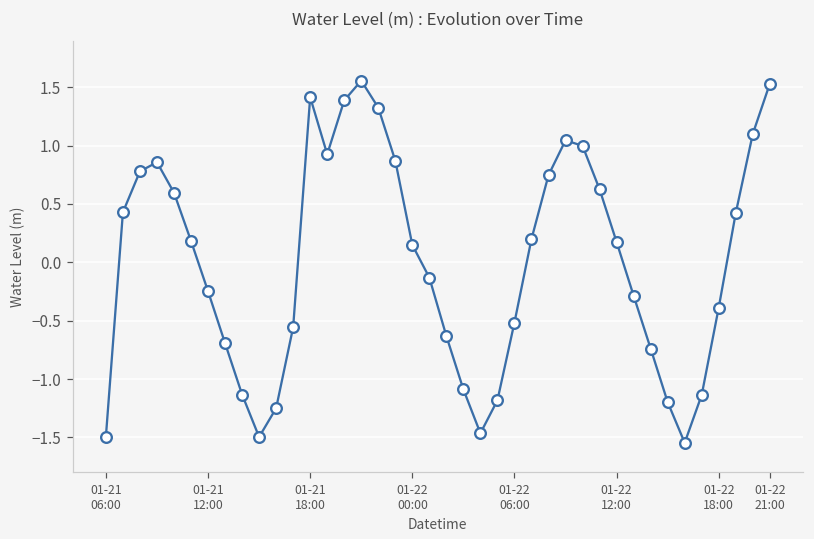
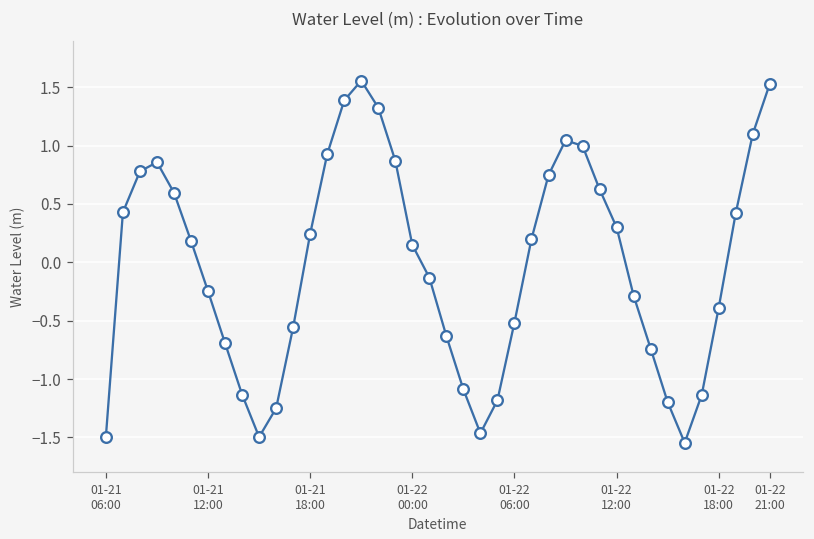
01-21 18:00: 1.42 -> 0.24
01-22 12:00: 0.17 -> 0.30
